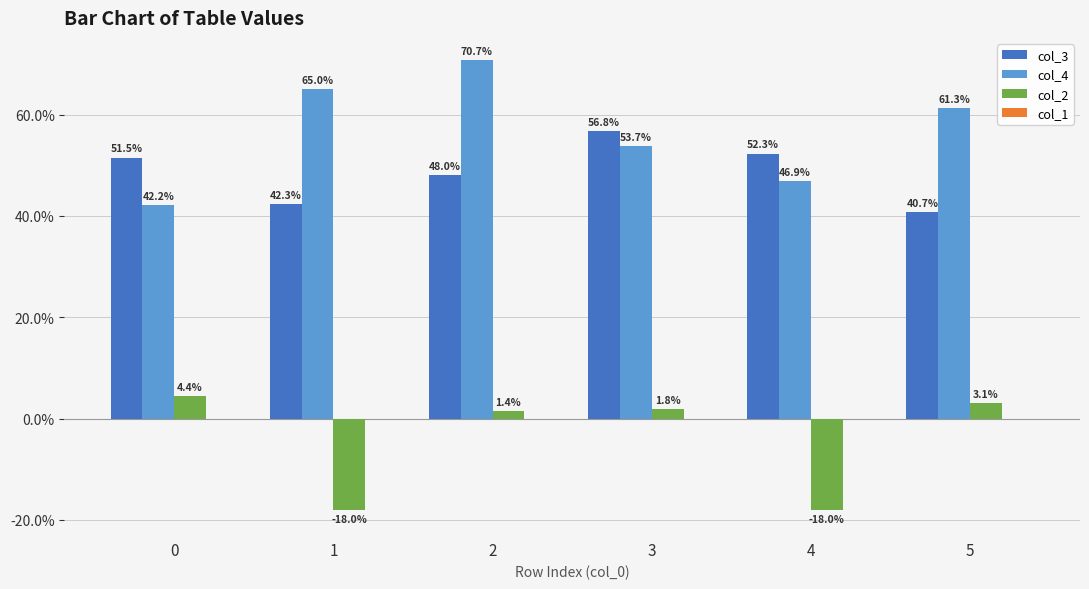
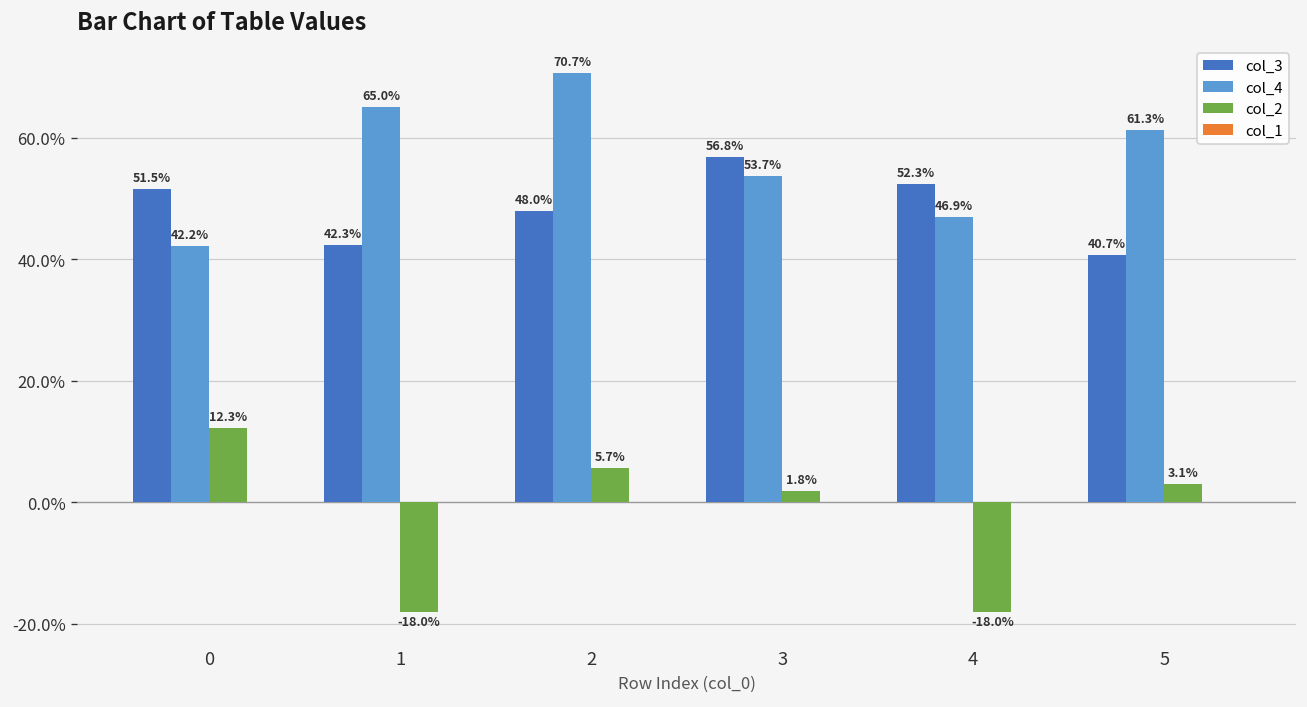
col_2, 0: 4.4% -> 12.3%
col_2, 2: 1.4% -> 5.7%
